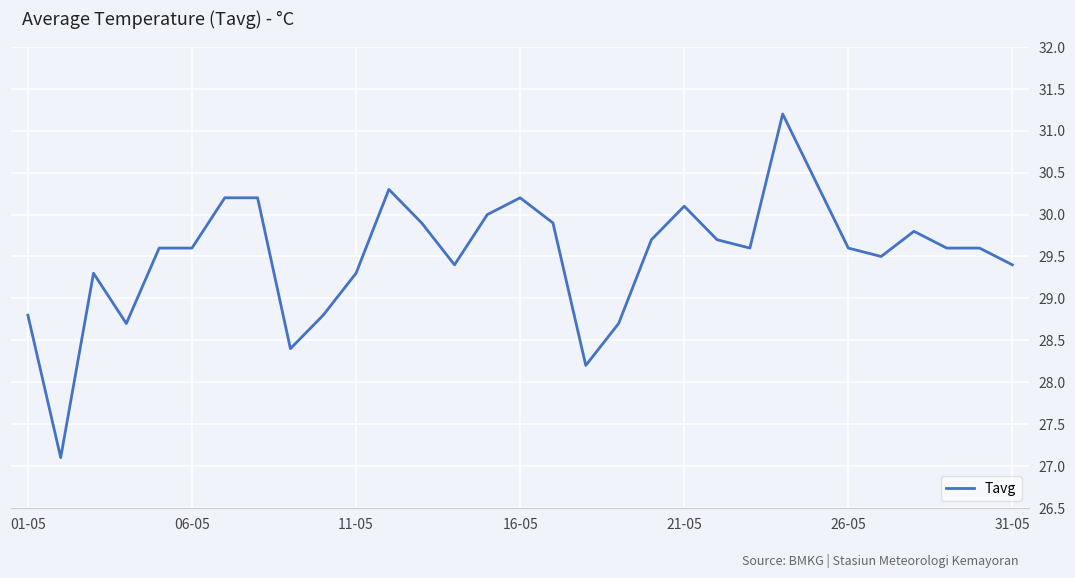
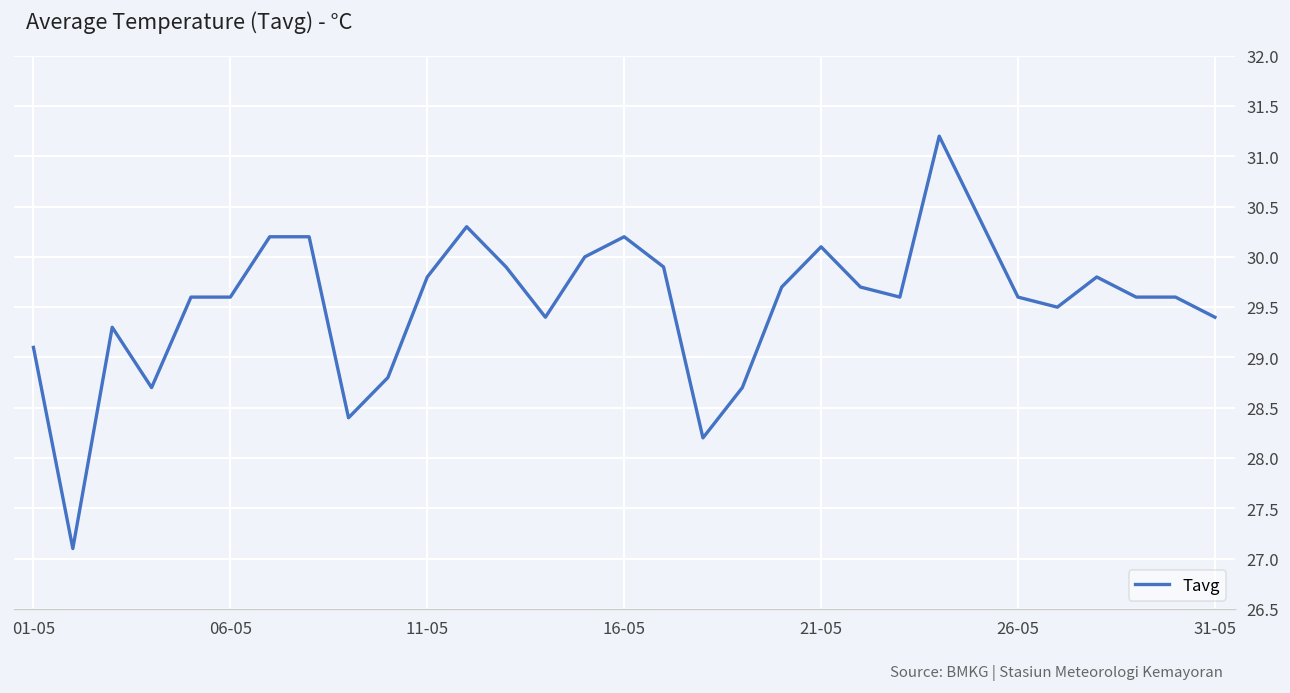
01-05: 28.8 -> 29.1
11-05: 29.3 -> 29.8
